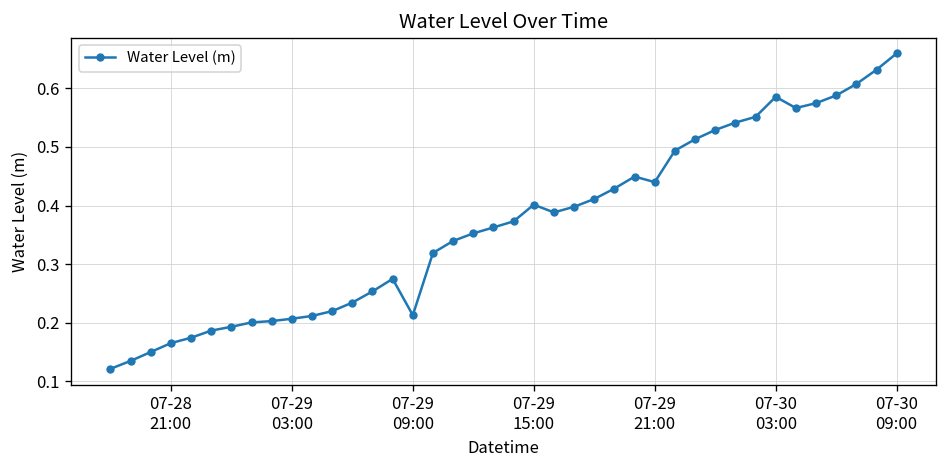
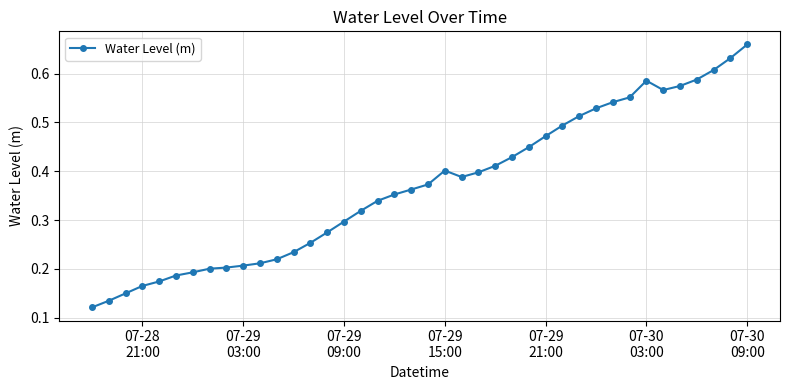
07-29 09:00: 0.21 -> 0.30
07-29 21:00: 0.44 -> 0.47
